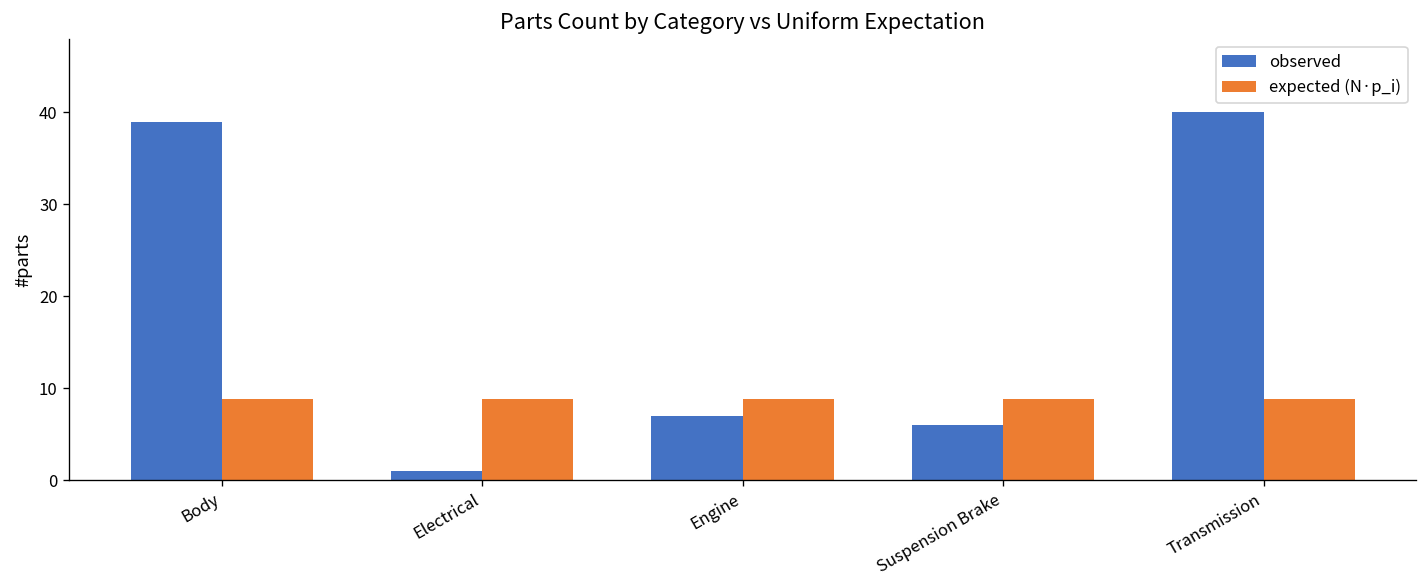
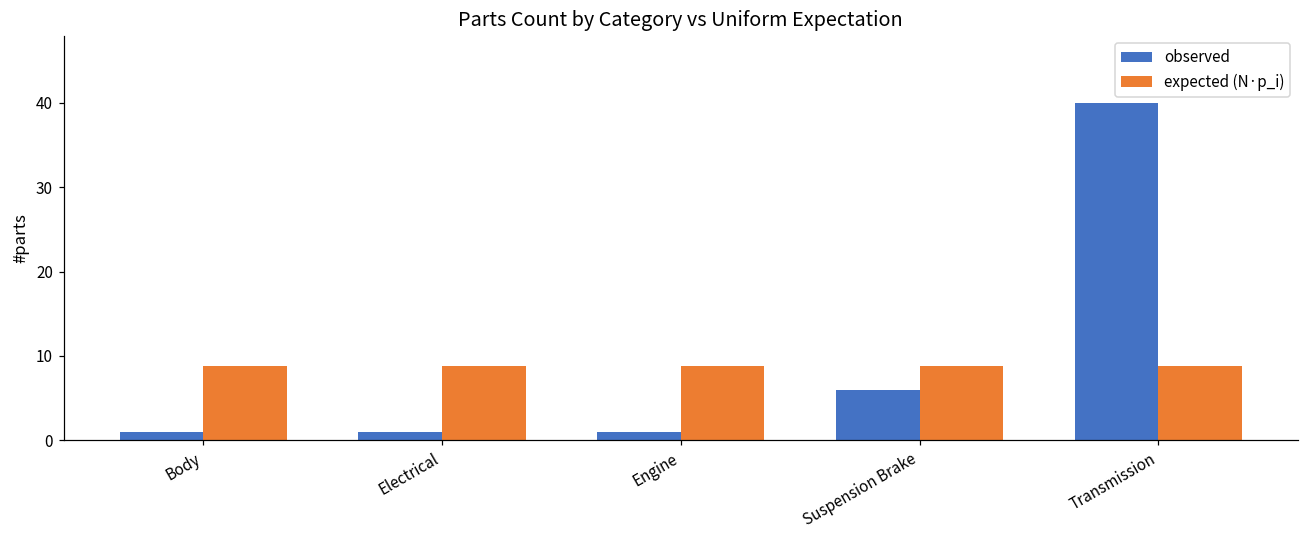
observed, Body: 39 -> 1
observed, Engine: 7 -> 1
